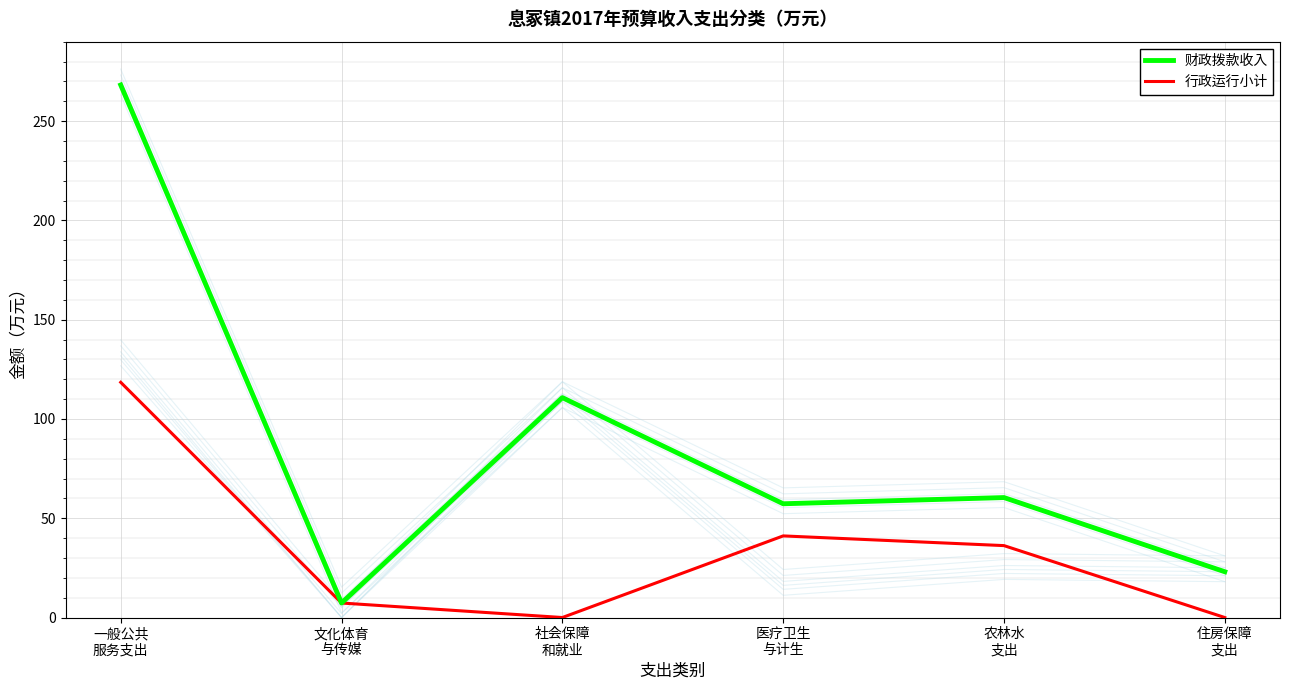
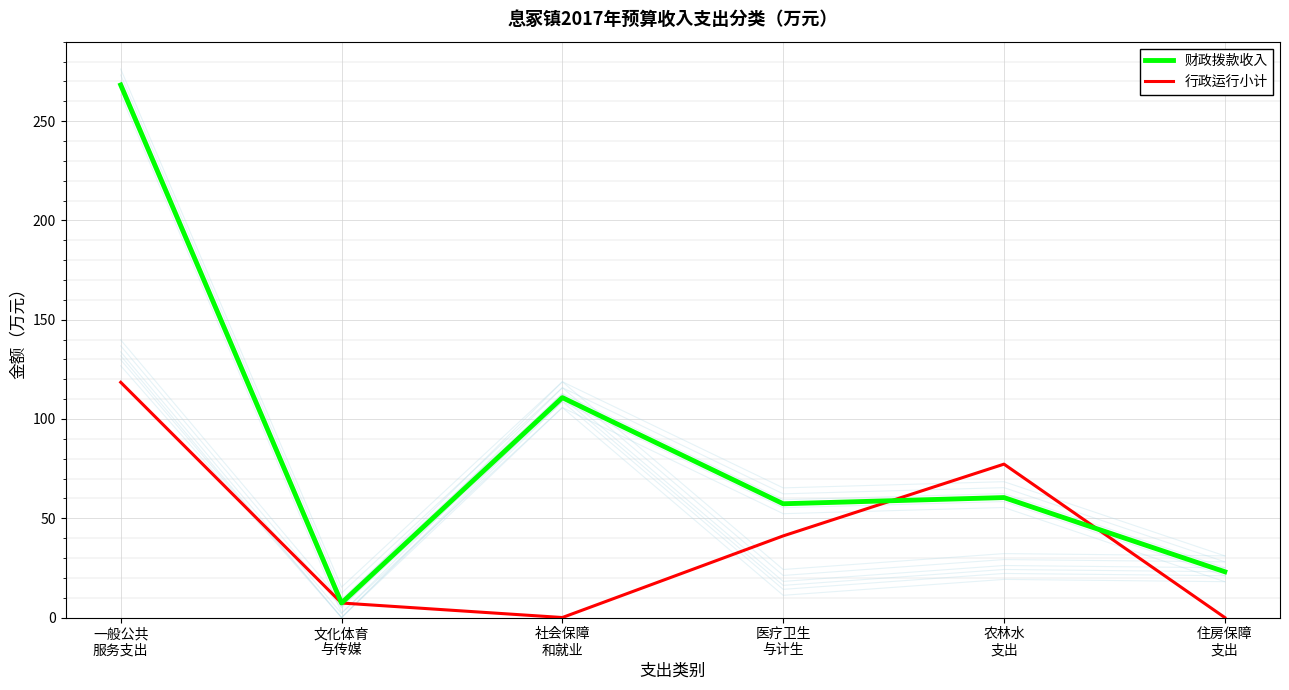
行政运行小计, 农林水 支出: 36 -> 77
